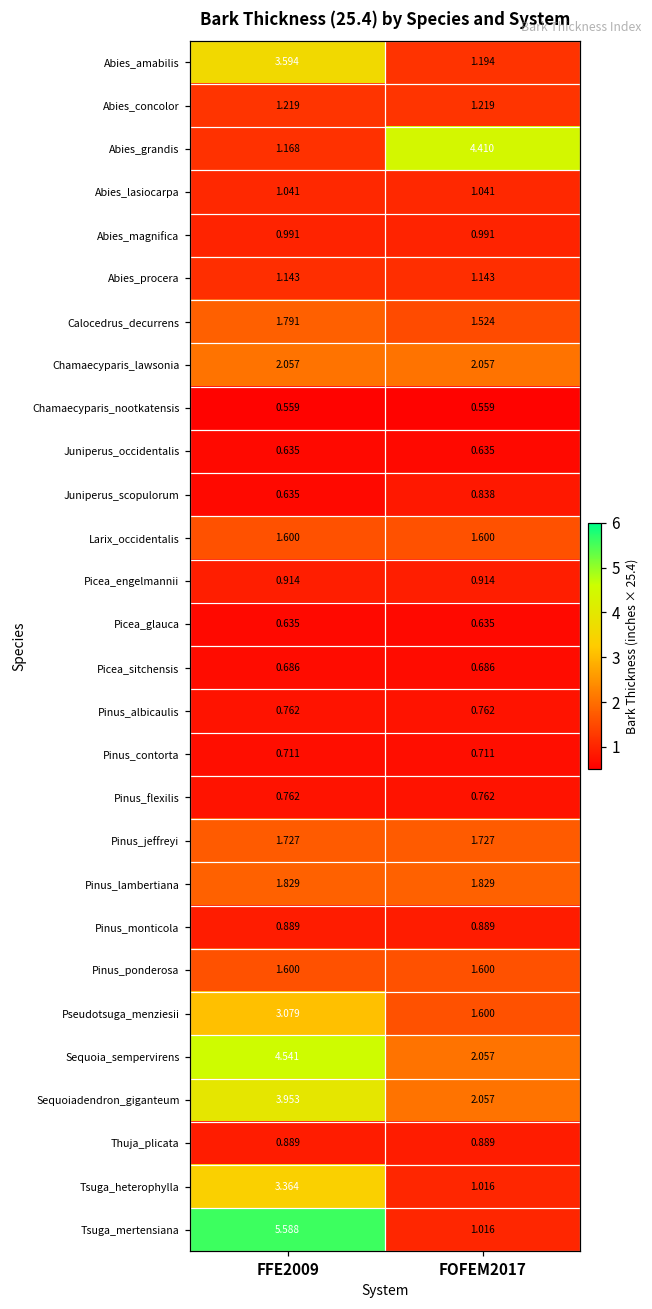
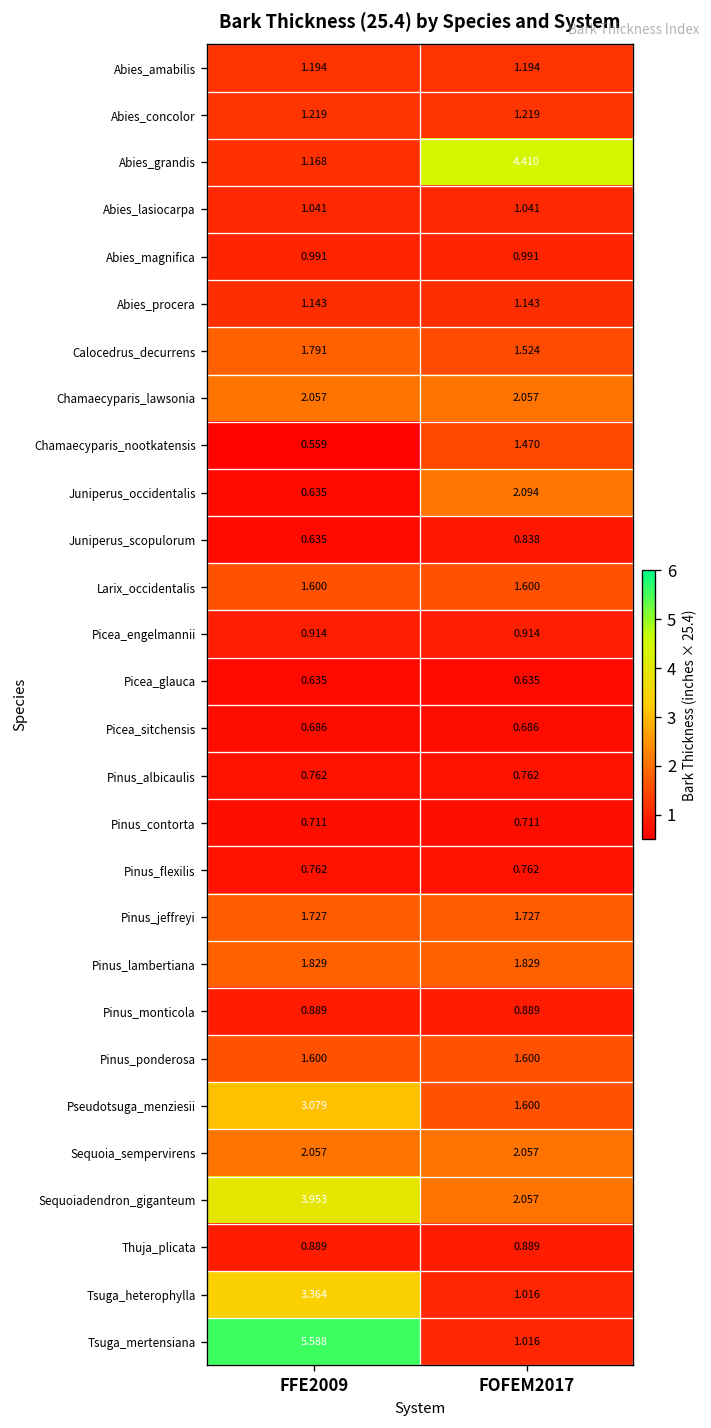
Abies_amabilis, FFE2009: 3.594 -> 1.194
Chamaecyparis_nootkatensis, FOFEM2017: 0.559 -> 1.470
Juniperus_occidentalis, FOFEM2017: 0.635 -> 2.094
Sequoia_sempervirens, FFE2009: 4.541 -> 2.057
